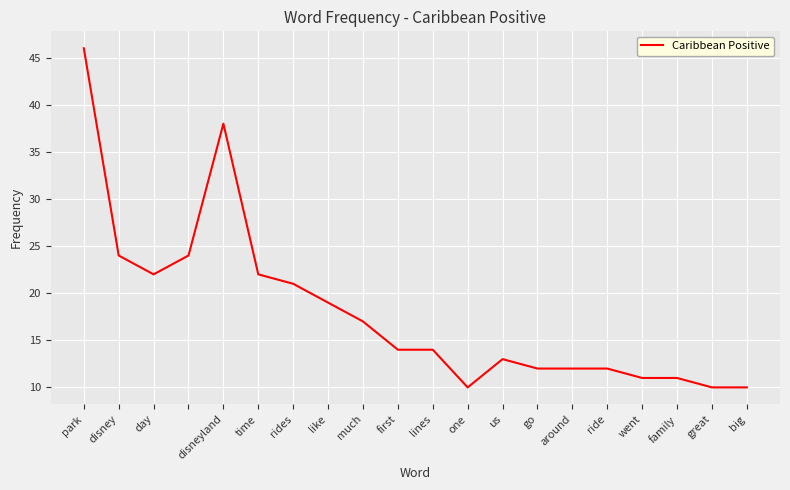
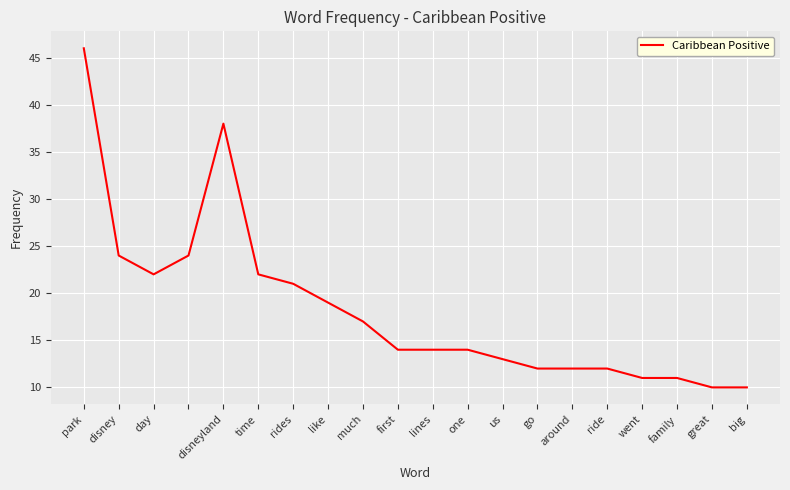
one: 10 -> 14
